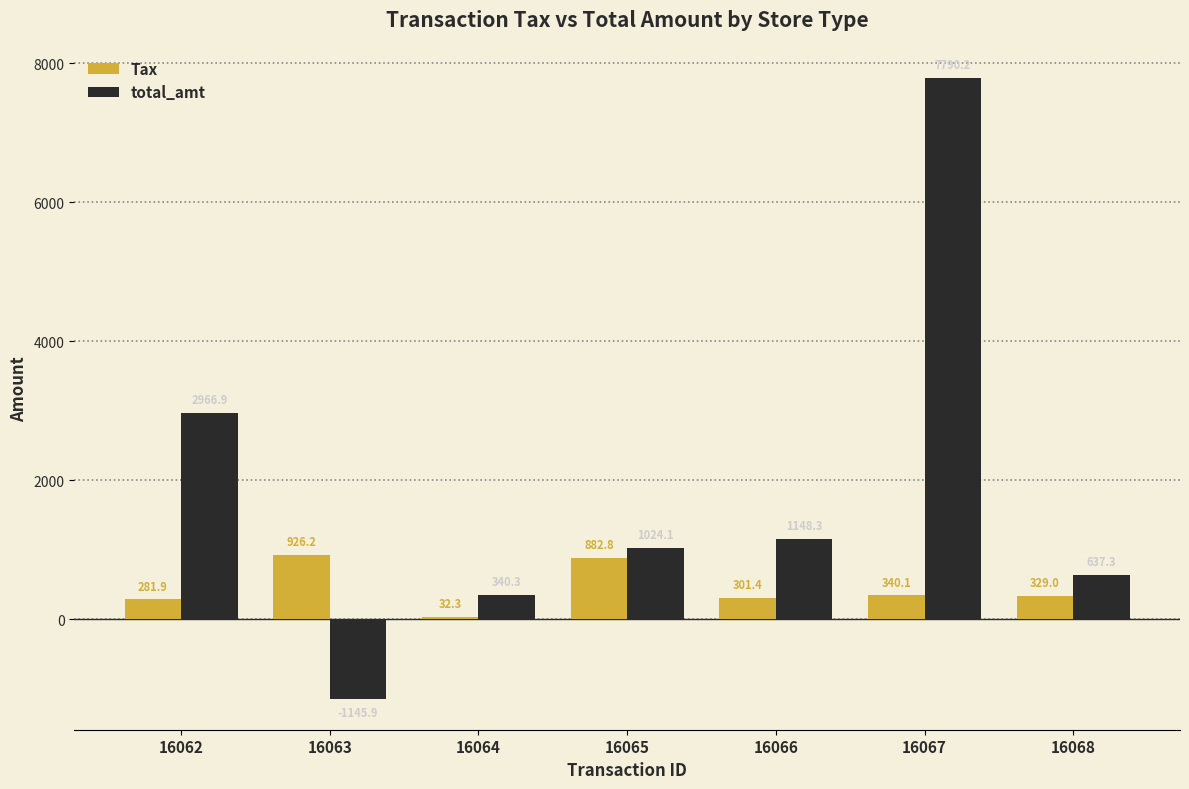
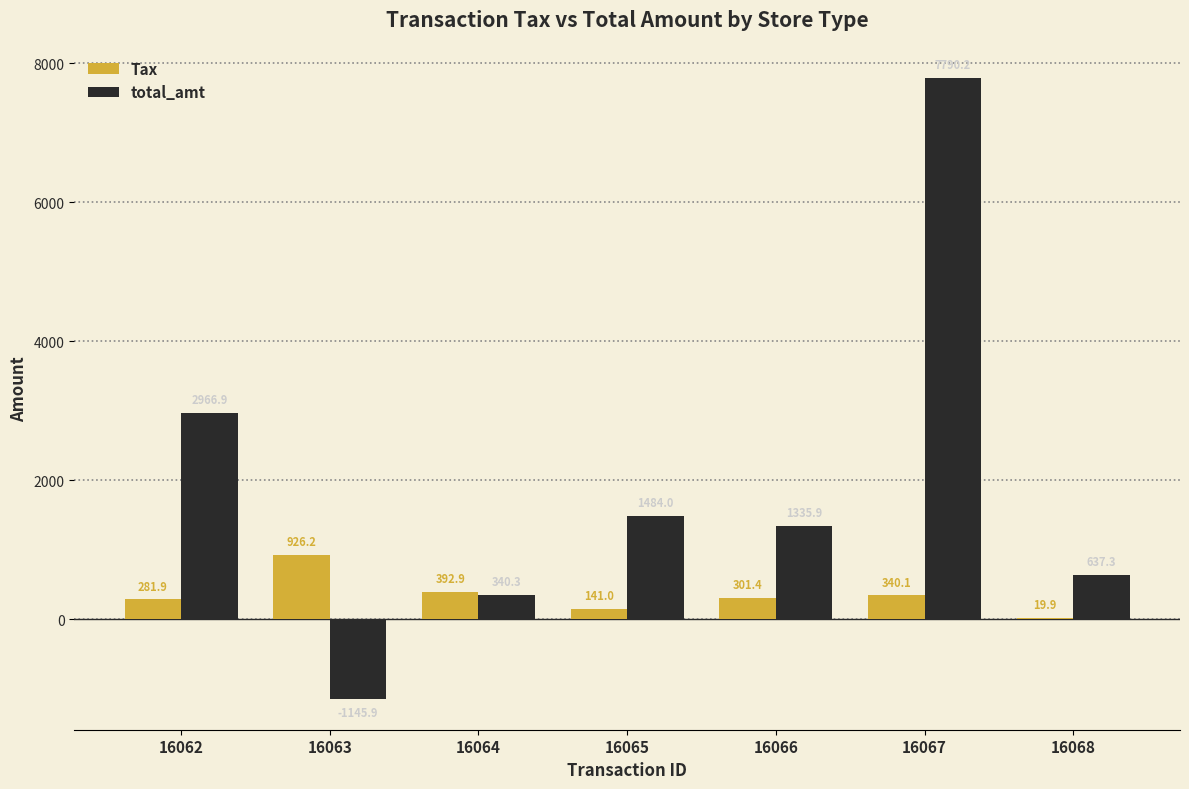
Tax, 16064: 32.3 -> 392.9
Tax, 16065: 882.8 -> 141.0
total_amt, 16065: 1000 -> 1500
total_amt, 16066: 1100 -> 1300
Tax, 16068: 329.0 -> 19.9
